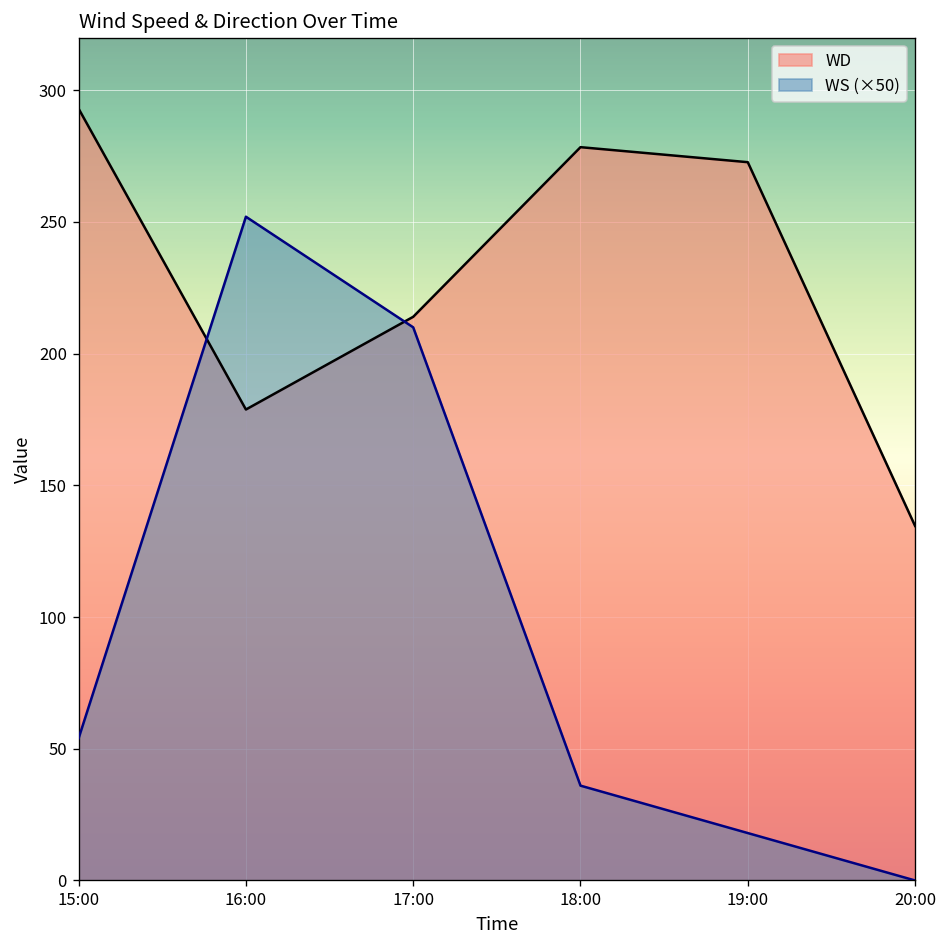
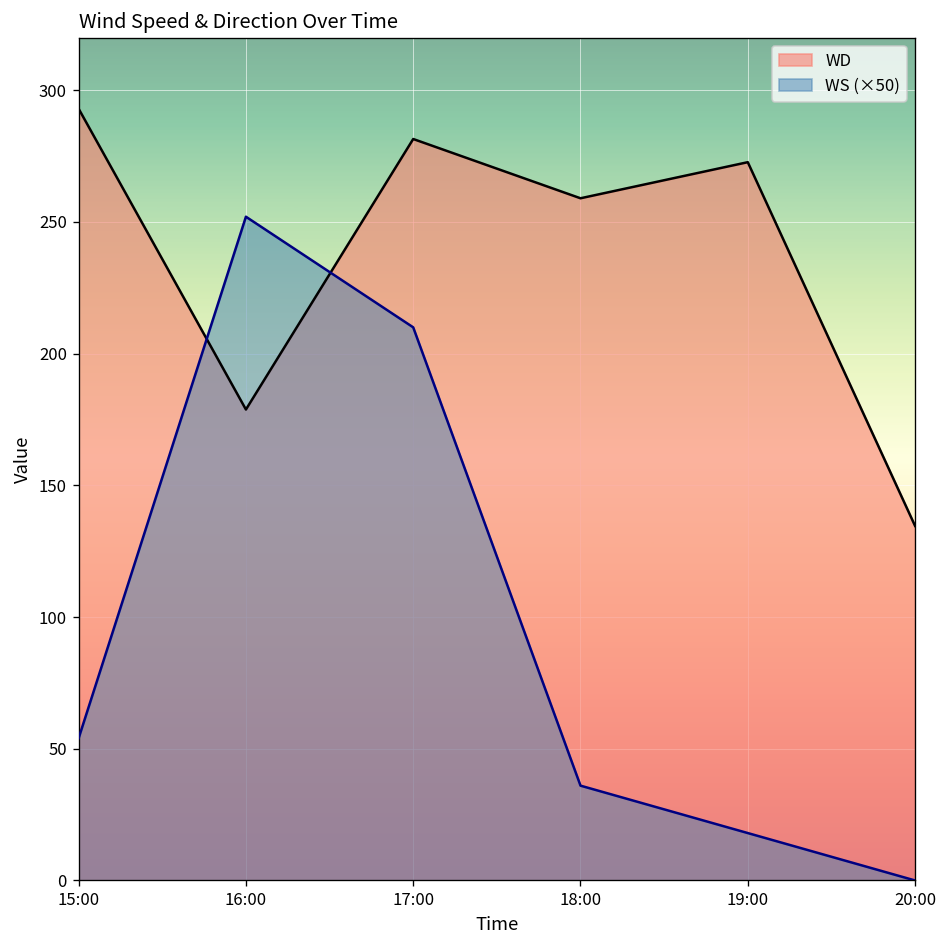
WD, 17:00: 214 -> 282
WD, 18:00: 278 -> 259
